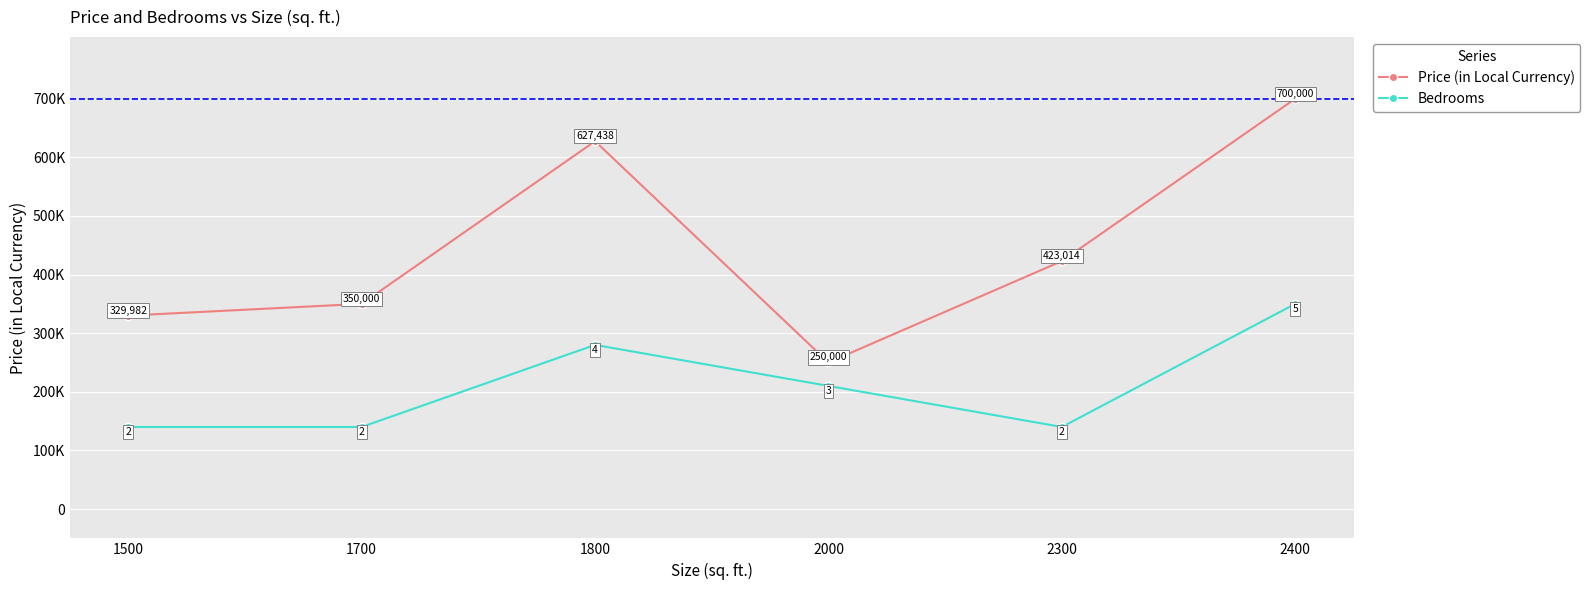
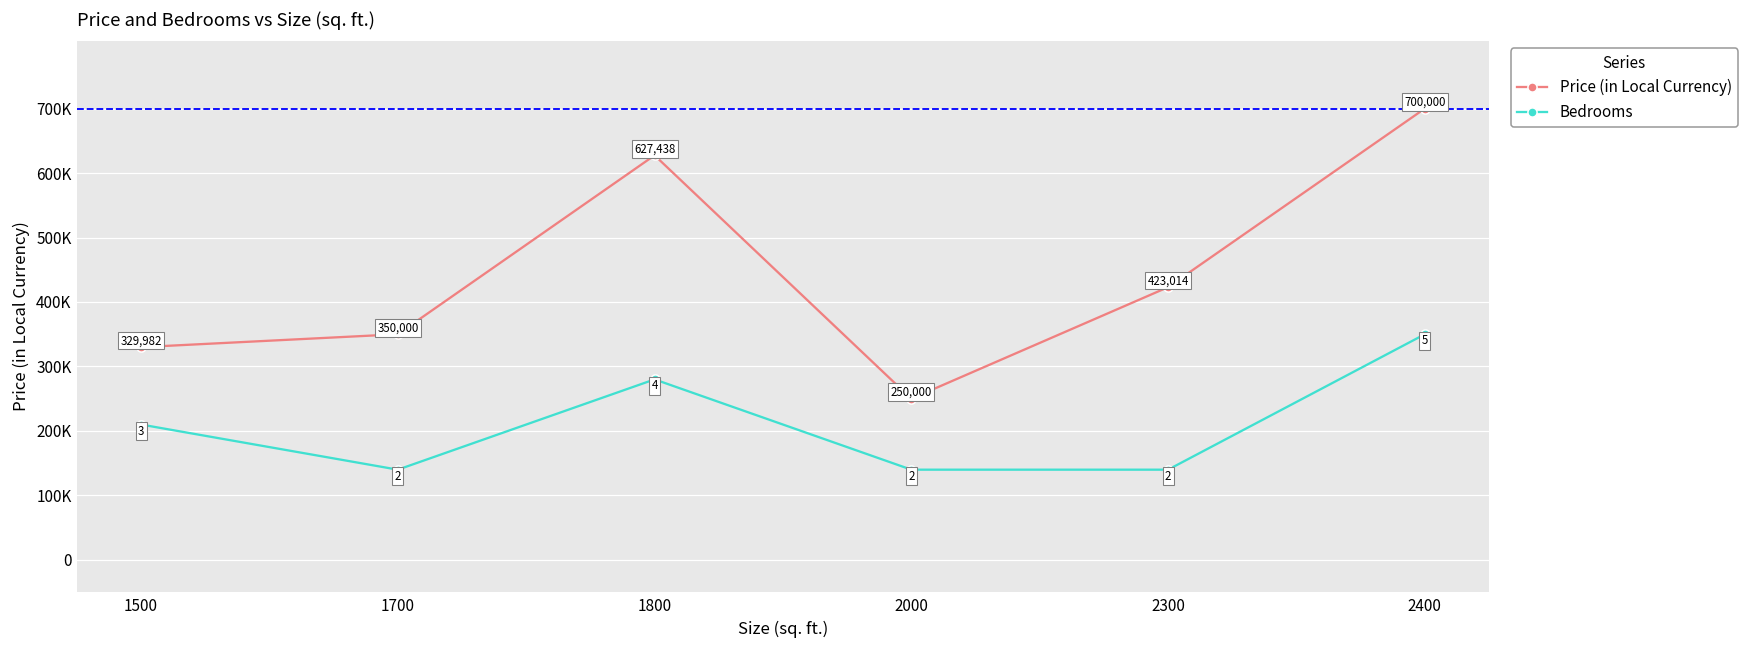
Bedrooms, 1500: 2 -> 3
Bedrooms, 2000: 3 -> 2
